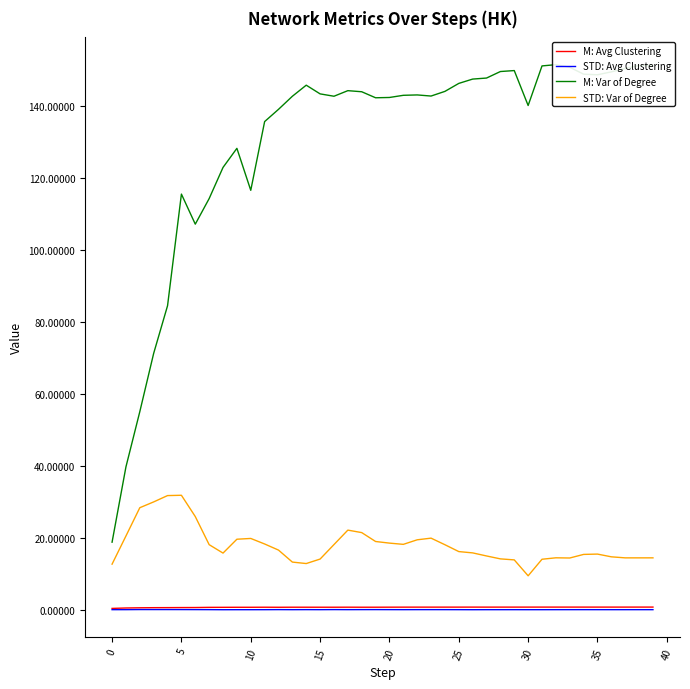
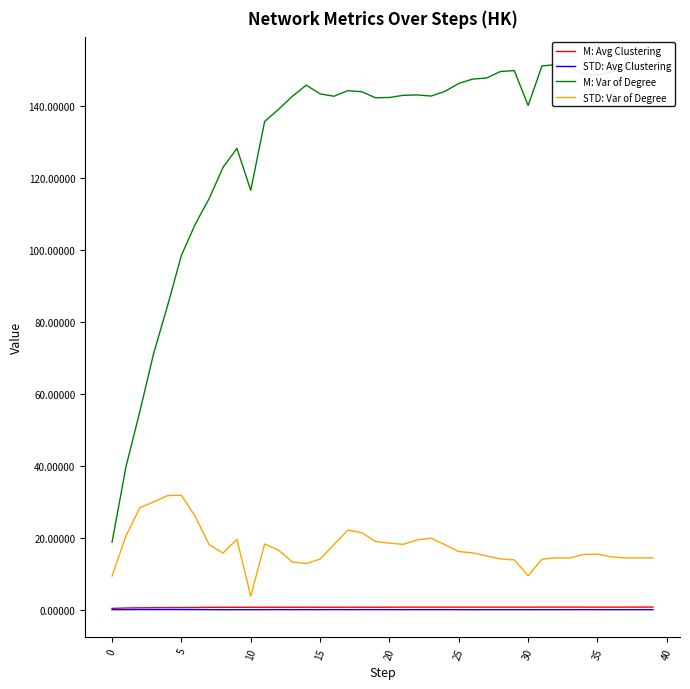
STD: Var of Degree, 0: 13 -> 9
M: Var of Degree, 5: 116 -> 99
STD: Var of Degree, 10: 20 -> 4
